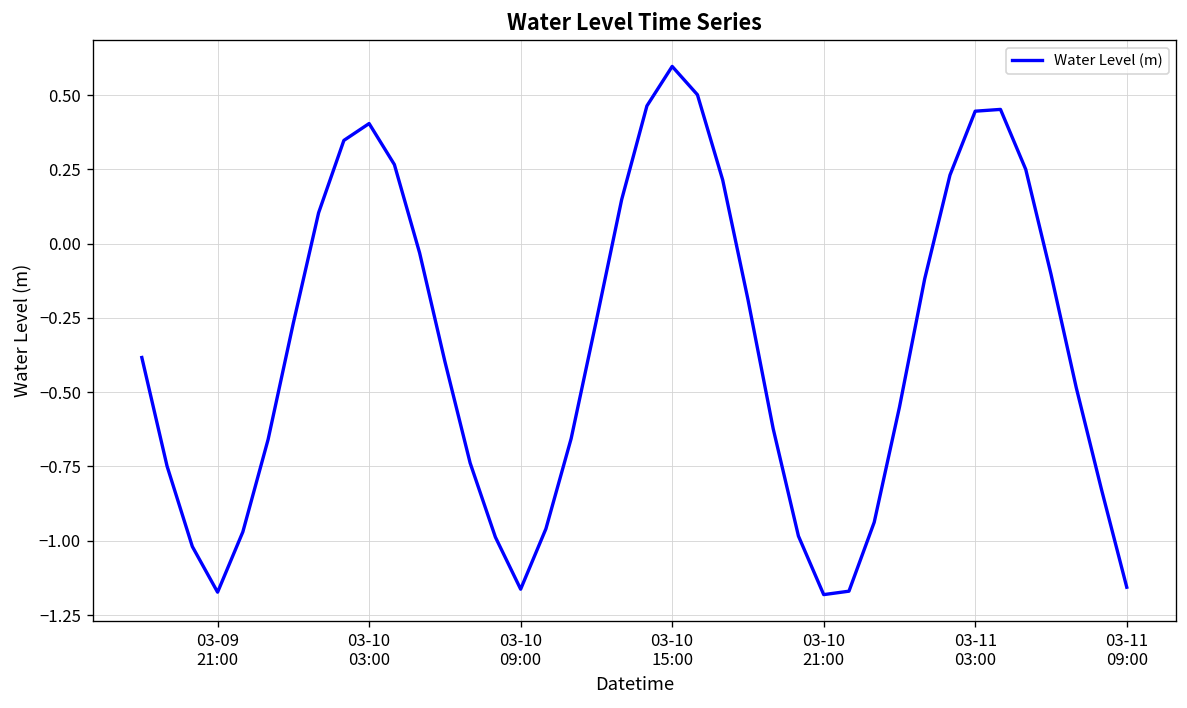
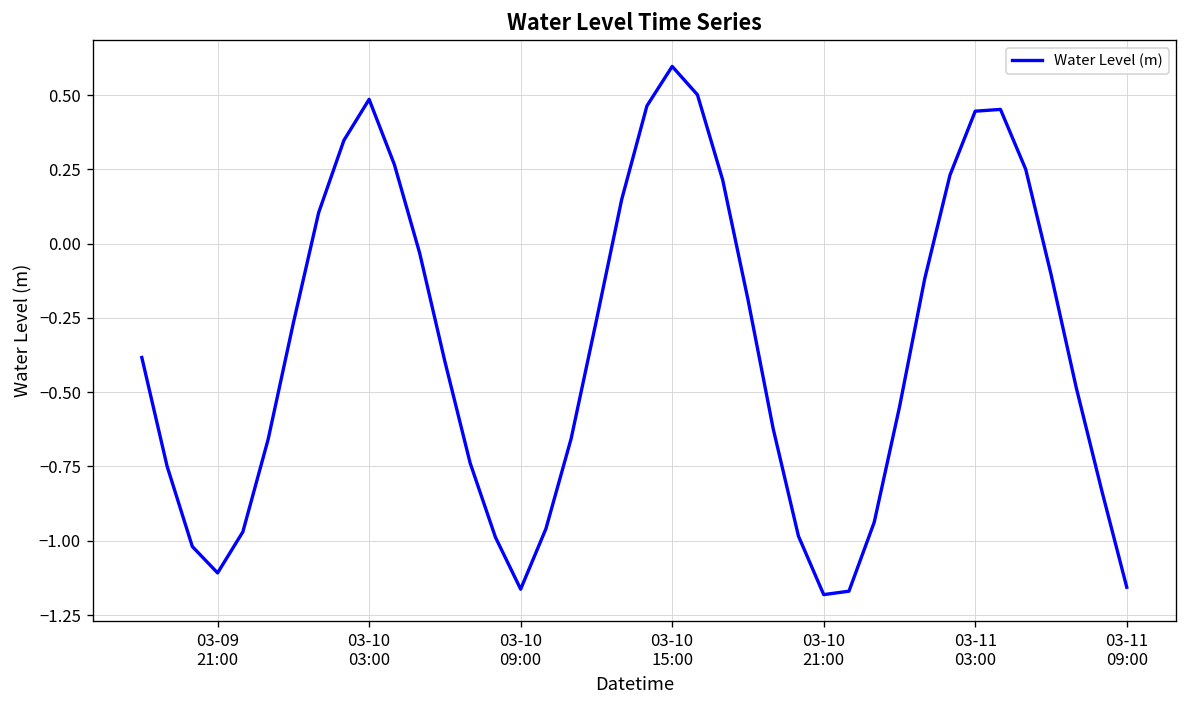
03-09 21:00: -1.17 -> -1.11
03-10 03:00: 0.40 -> 0.49
